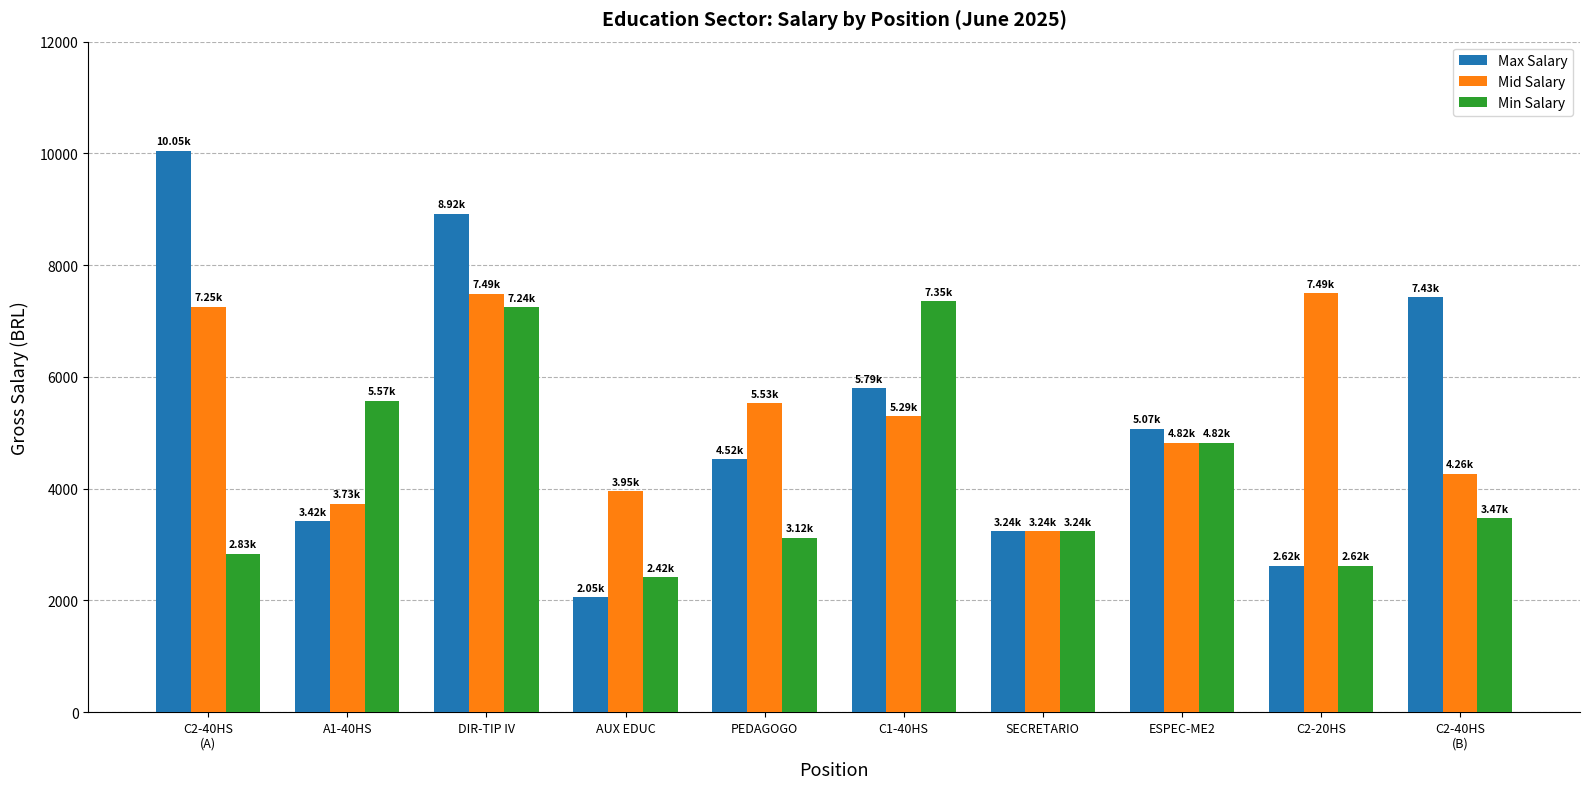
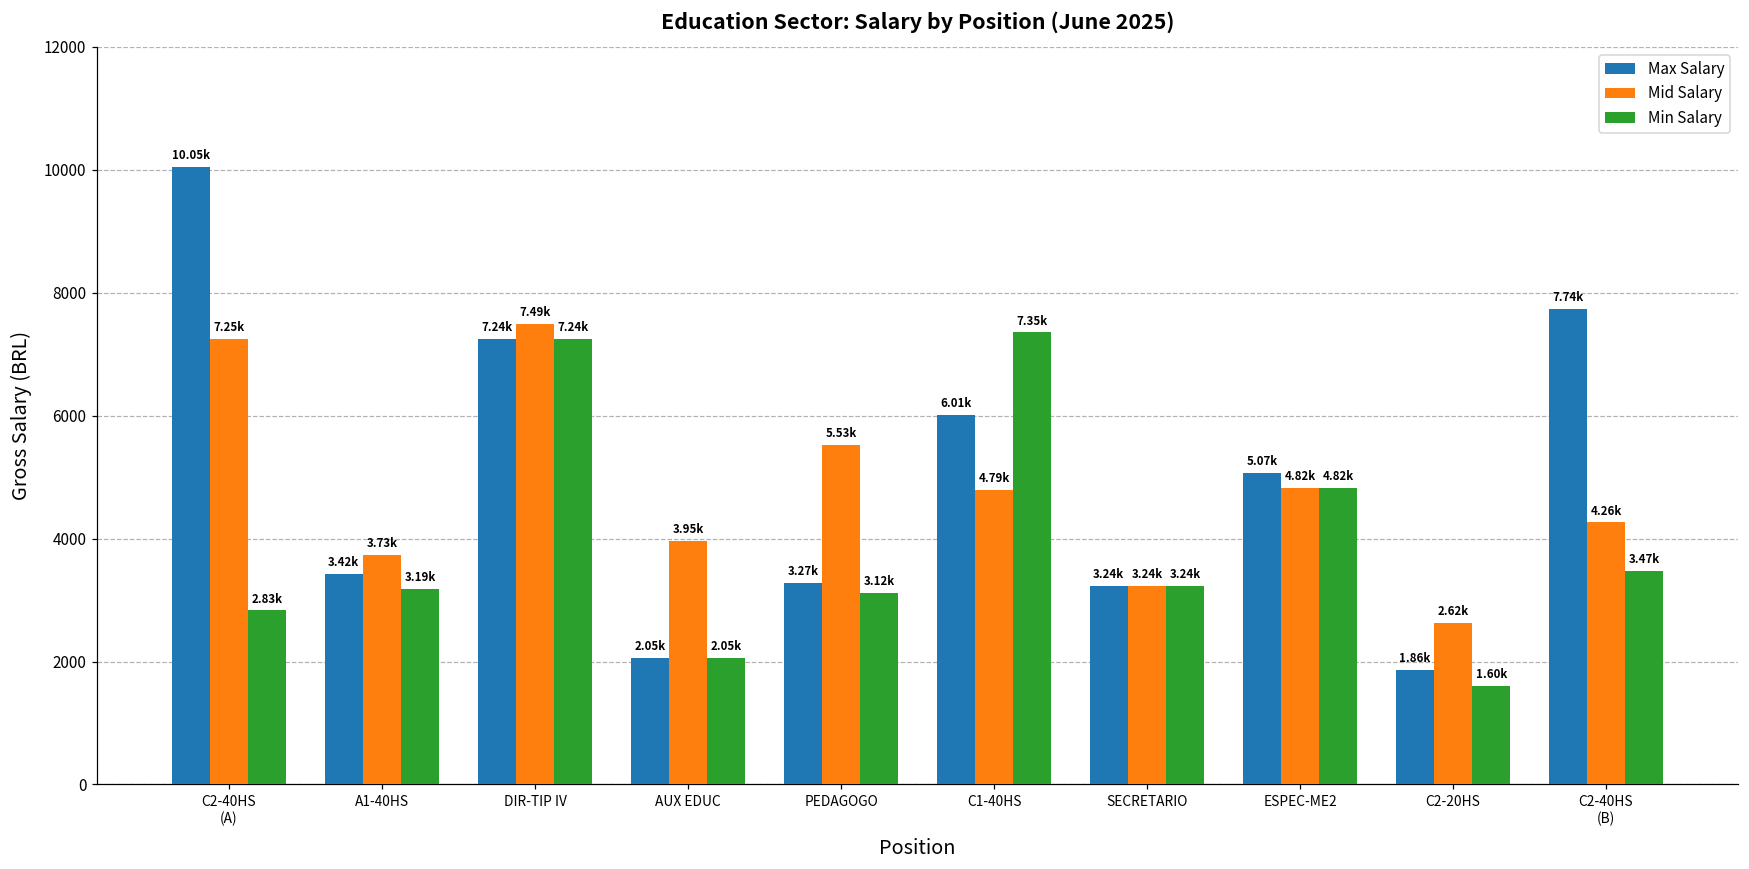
Min Salary, A1-40HS: 5.57k -> 3.19k
Max Salary, DIR-TIP IV: 8.92k -> 7.24k
Min Salary, AUX EDUC: 2.42k -> 2.05k
Max Salary, PEDAGOGO: 4.52k -> 3.27k
Max Salary, C1-40HS: 5.79k -> 6.01k
Mid Salary, C1-40HS: 5.29k -> 4.79k
Max Salary, C2-20HS: 2.62k -> 1.86k
Mid Salary, C2-20HS: 7.49k -> 2.62k
Min Salary, C2-20HS: 2.62k -> 1.60k
Max Salary, C2-40HS (B): 7.43k -> 7.74k
